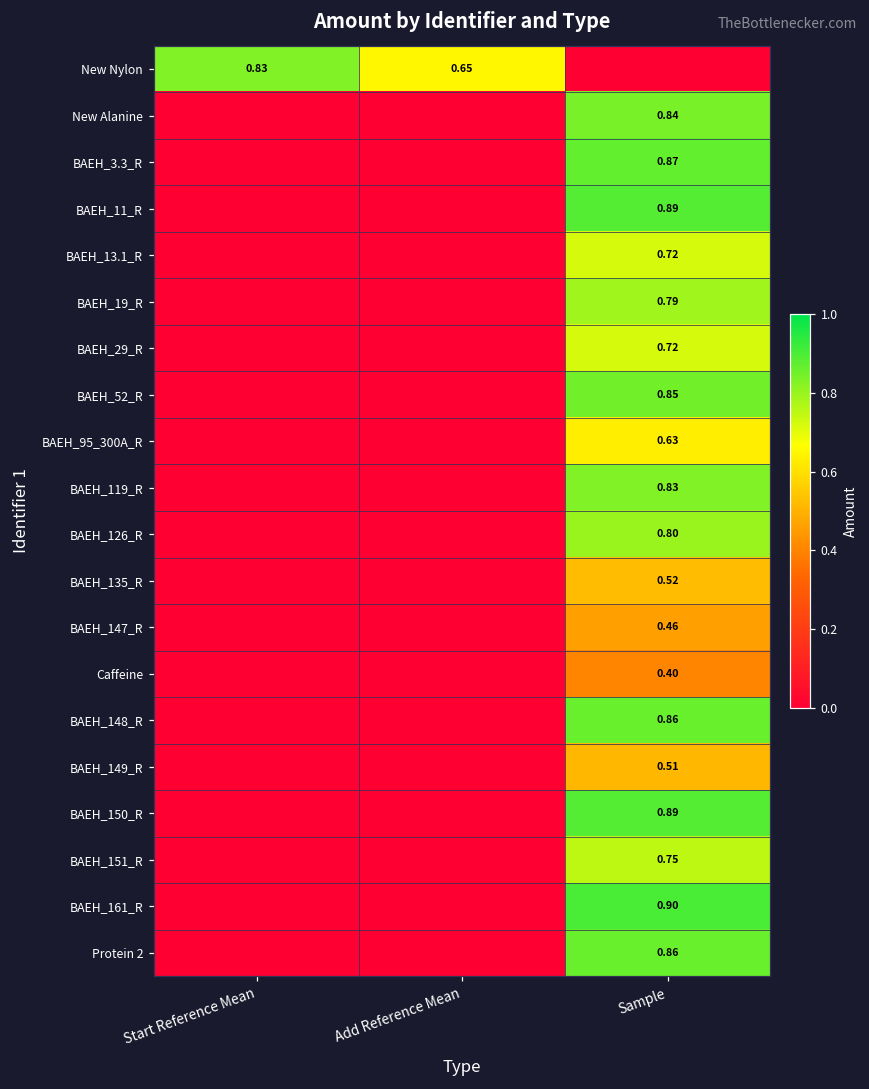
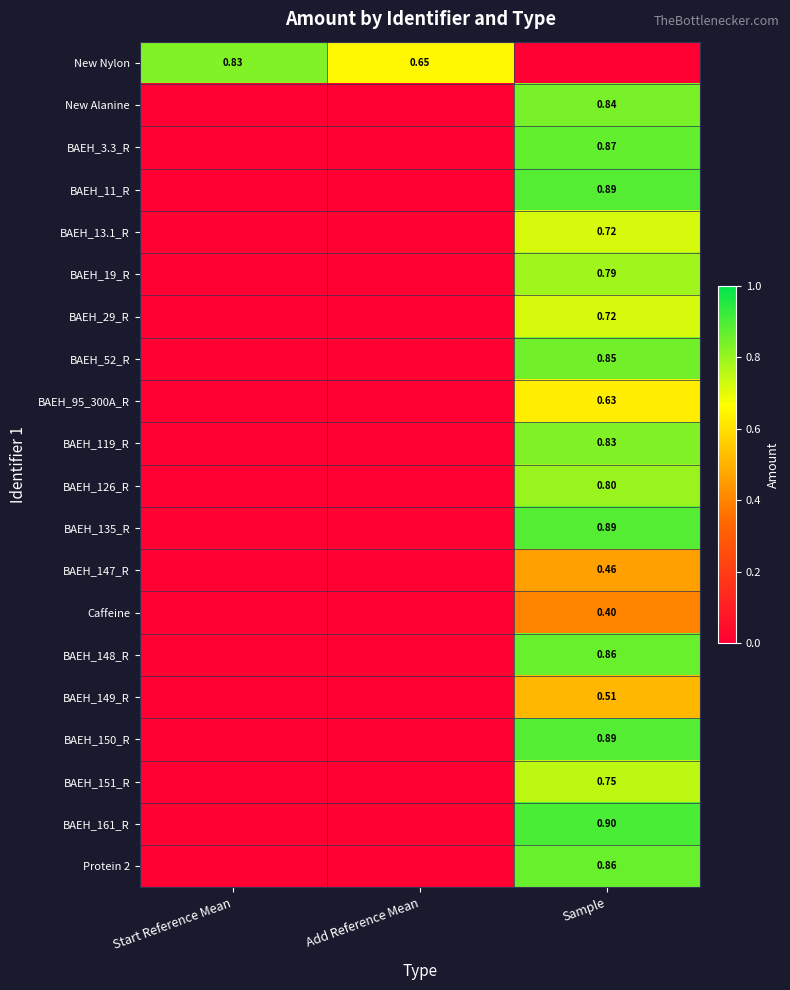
BAEH_135_R, Sample: 0.52 -> 0.89
